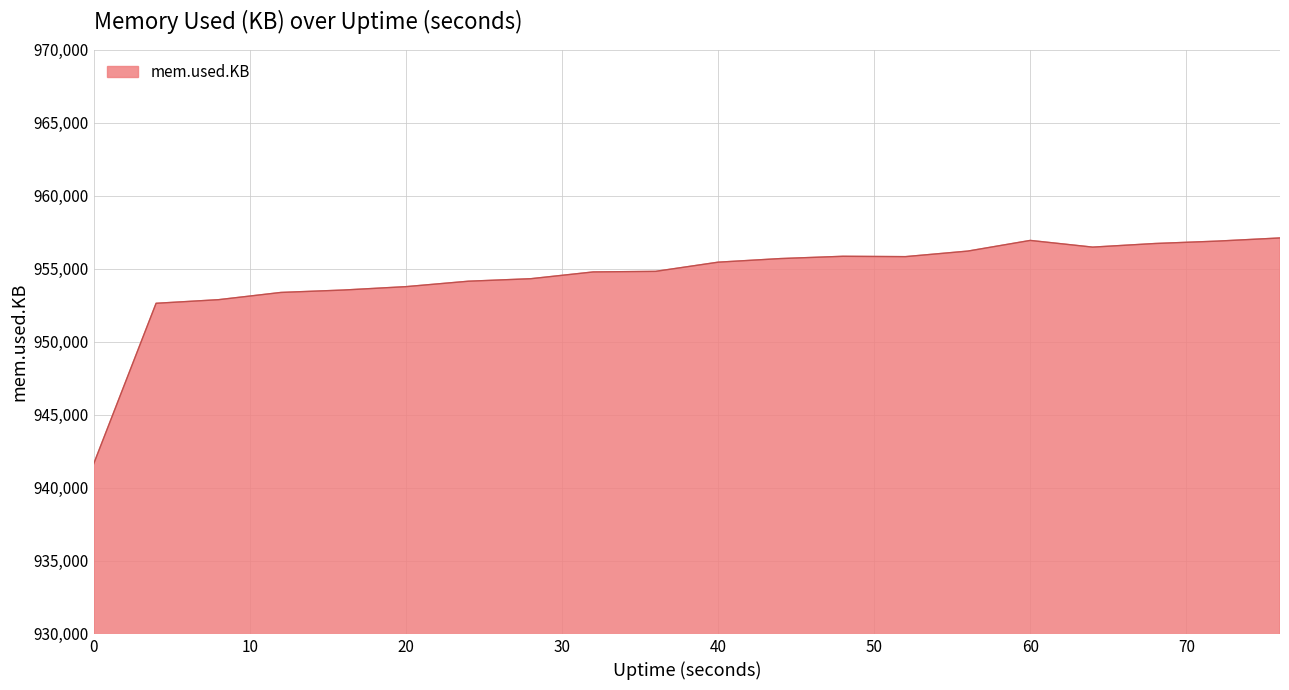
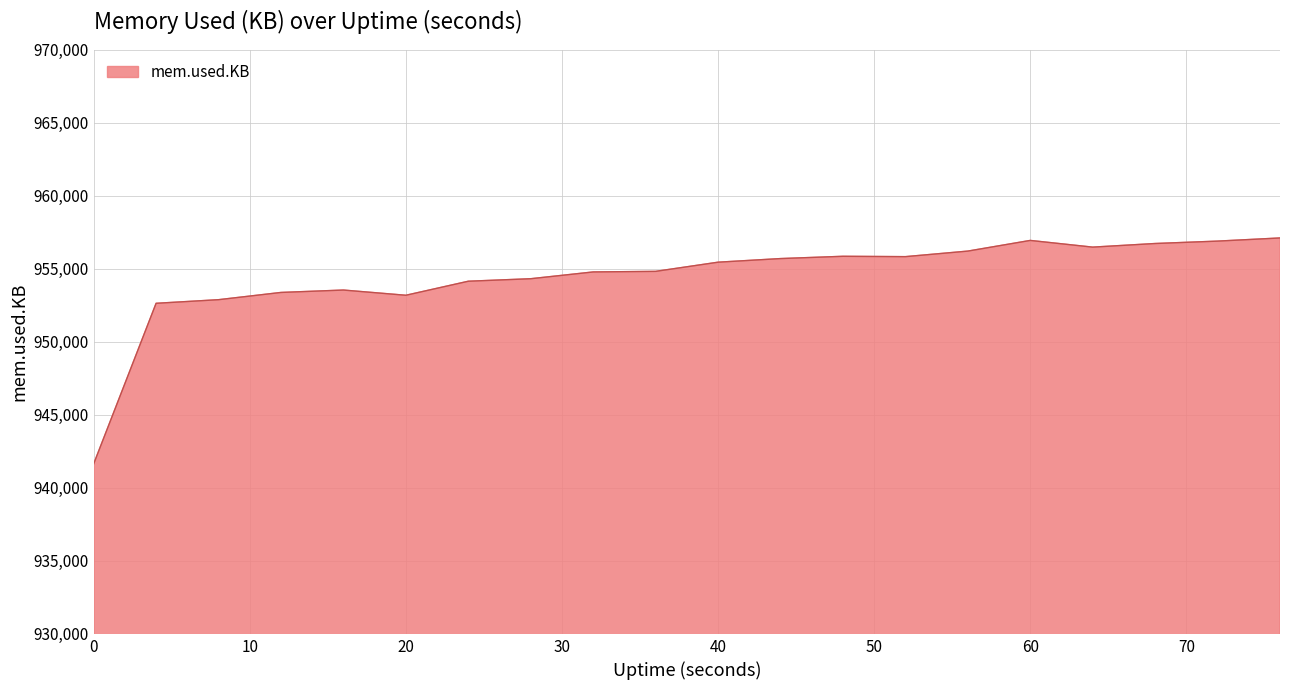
20: 953,800 -> 953,200
